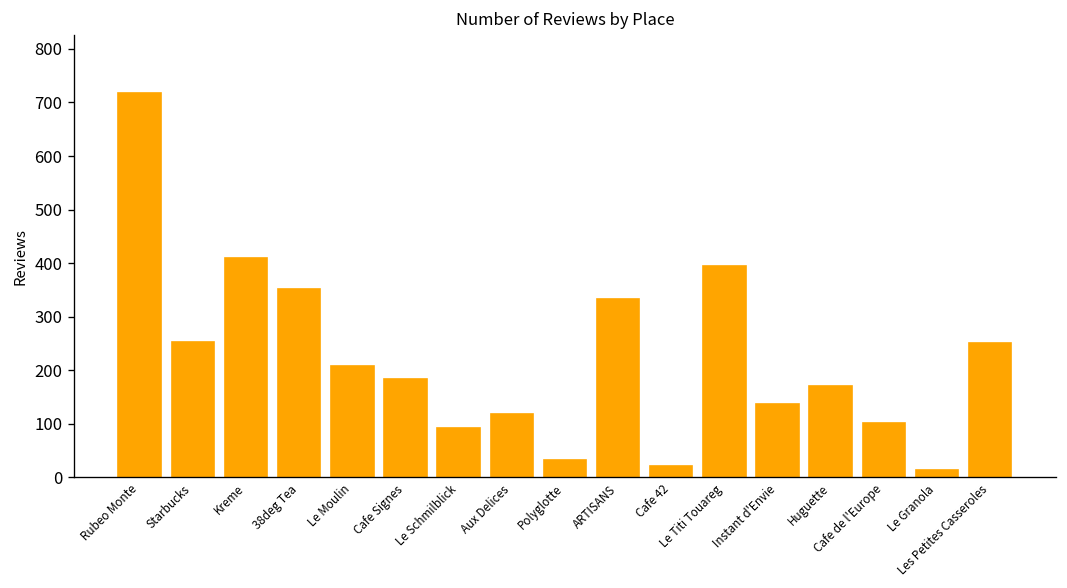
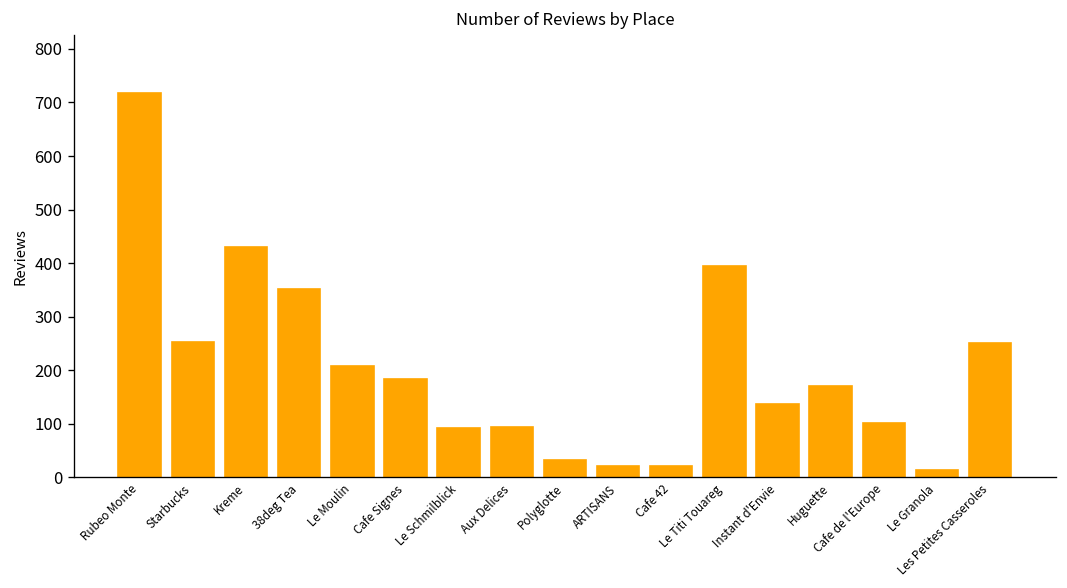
Kreme: 410 -> 430
Aux Delices: 120 -> 90
ARTISANS: 330 -> 20
